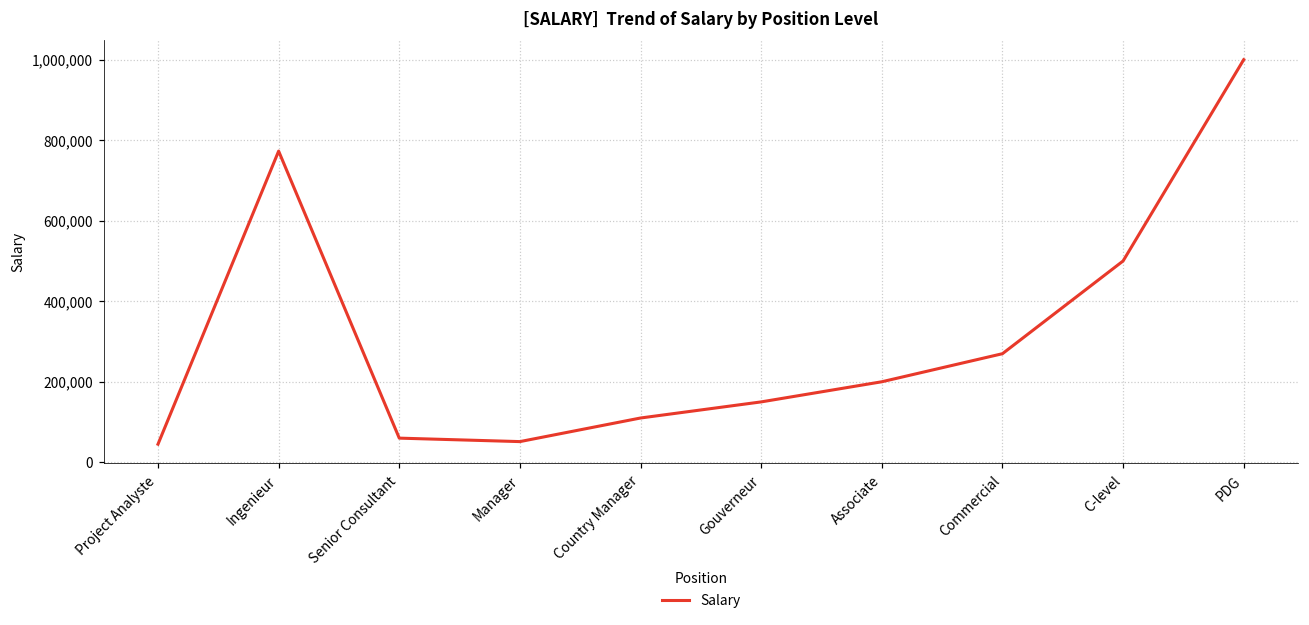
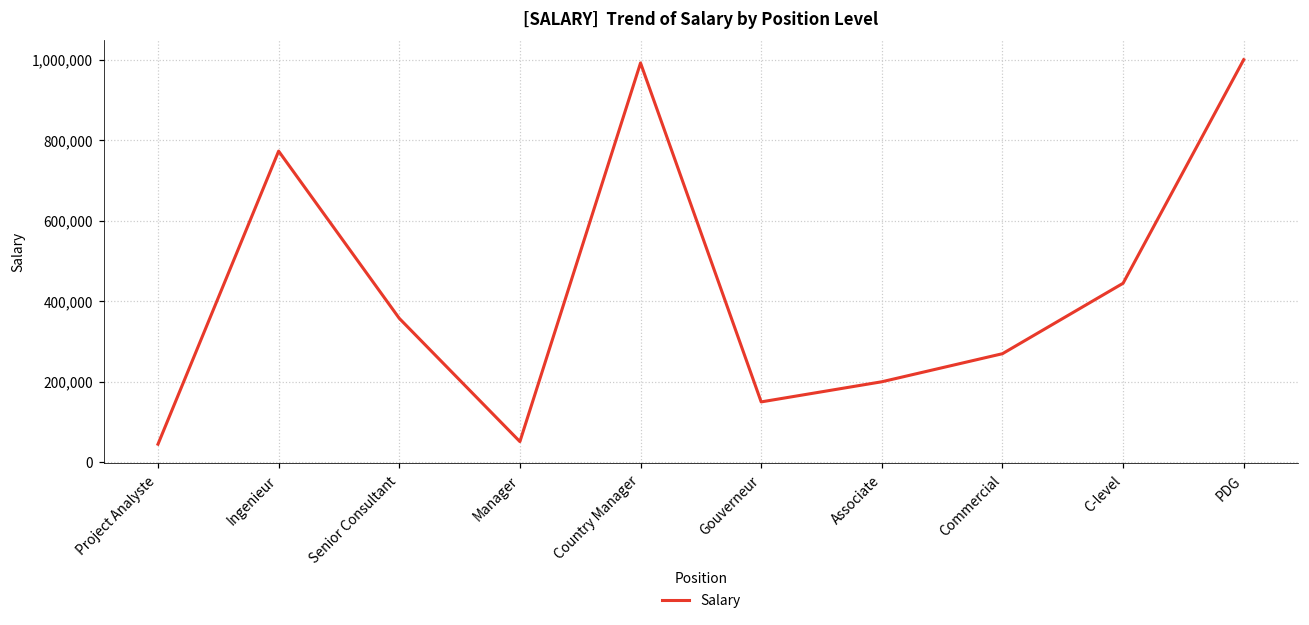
Senior Consultant: 60,000 -> 360,000
Country Manager: 110,000 -> 990,000
C-level: 500,000 -> 440,000
